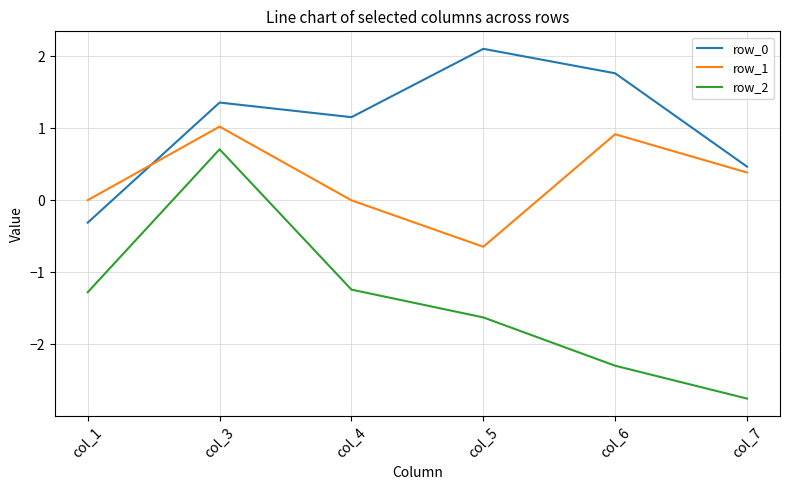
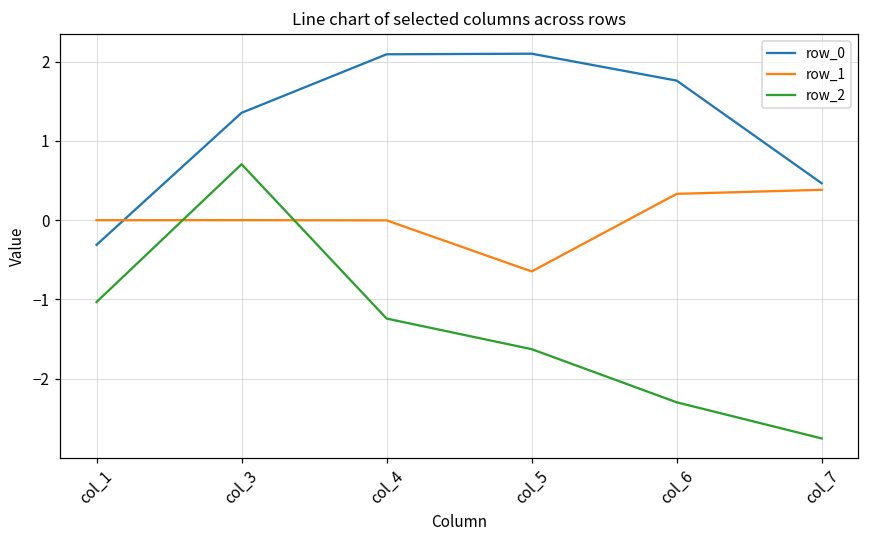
row_2, col_1: -1.3 -> -1.0
row_1, col_3: 1.0 -> 0.0
row_0, col_4: 1.2 -> 2.1
row_1, col_6: 0.9 -> 0.3
